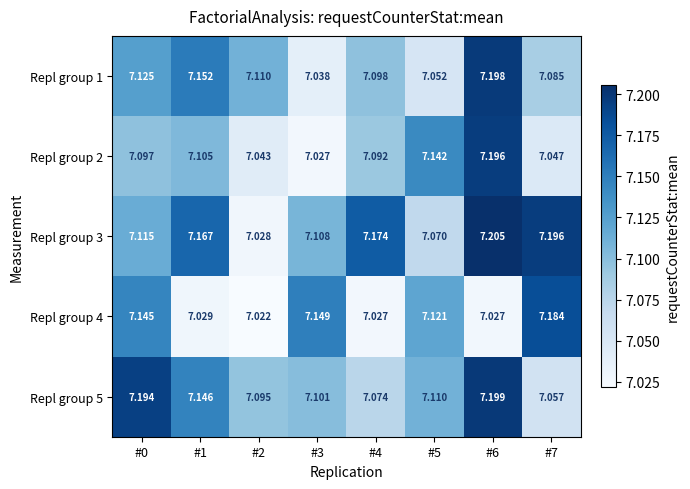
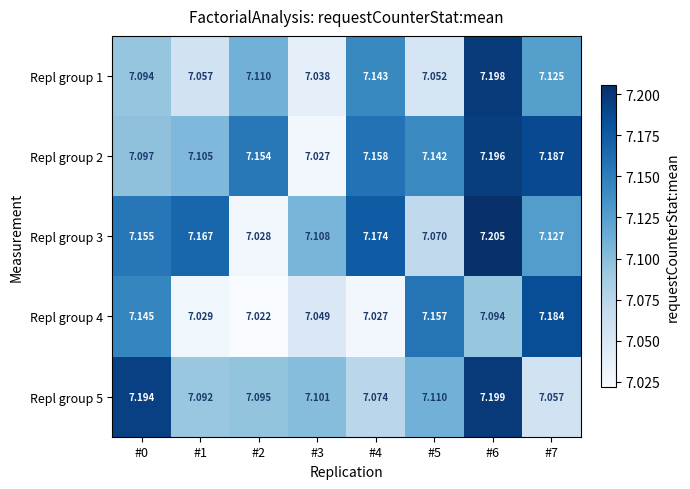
Repl group 1, #0: 7.125 -> 7.094
Repl group 1, #1: 7.152 -> 7.057
Repl group 1, #4: 7.098 -> 7.143
Repl group 1, #7: 7.085 -> 7.125
Repl group 2, #2: 7.043 -> 7.154
Repl group 2, #4: 7.092 -> 7.158
Repl group 2, #7: 7.047 -> 7.187
Repl group 3, #0: 7.115 -> 7.155
Repl group 3, #7: 7.196 -> 7.127
Repl group 4, #3: 7.149 -> 7.049
Repl group 4, #5: 7.121 -> 7.157
Repl group 4, #6: 7.027 -> 7.094
Repl group 5, #1: 7.146 -> 7.092
